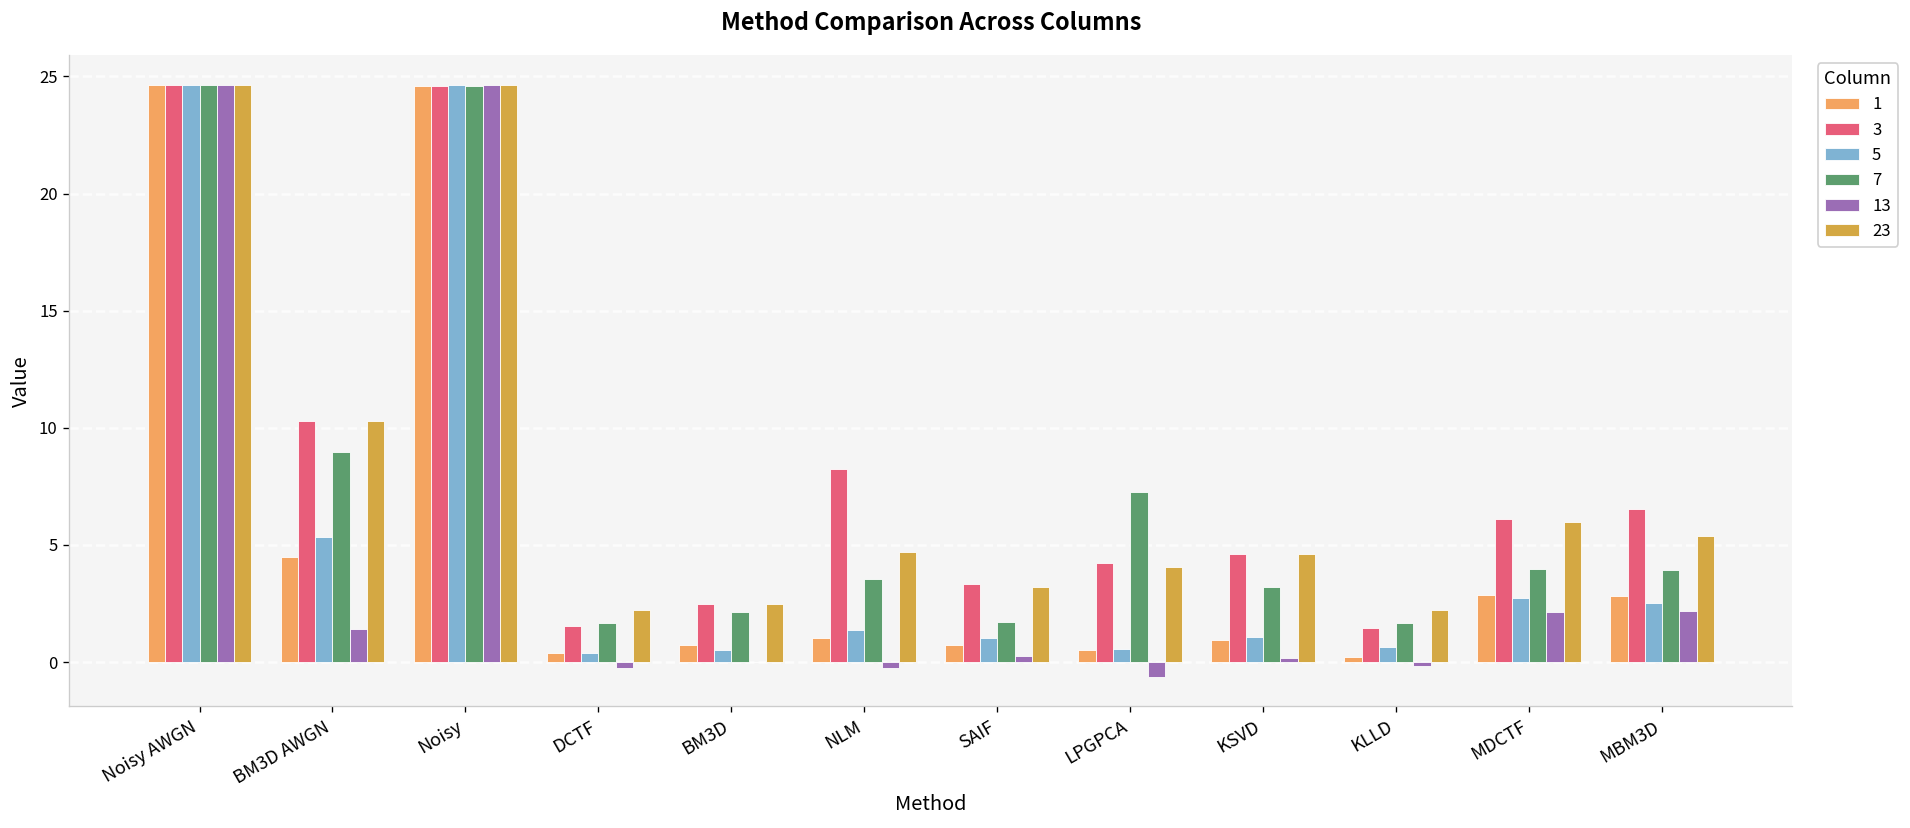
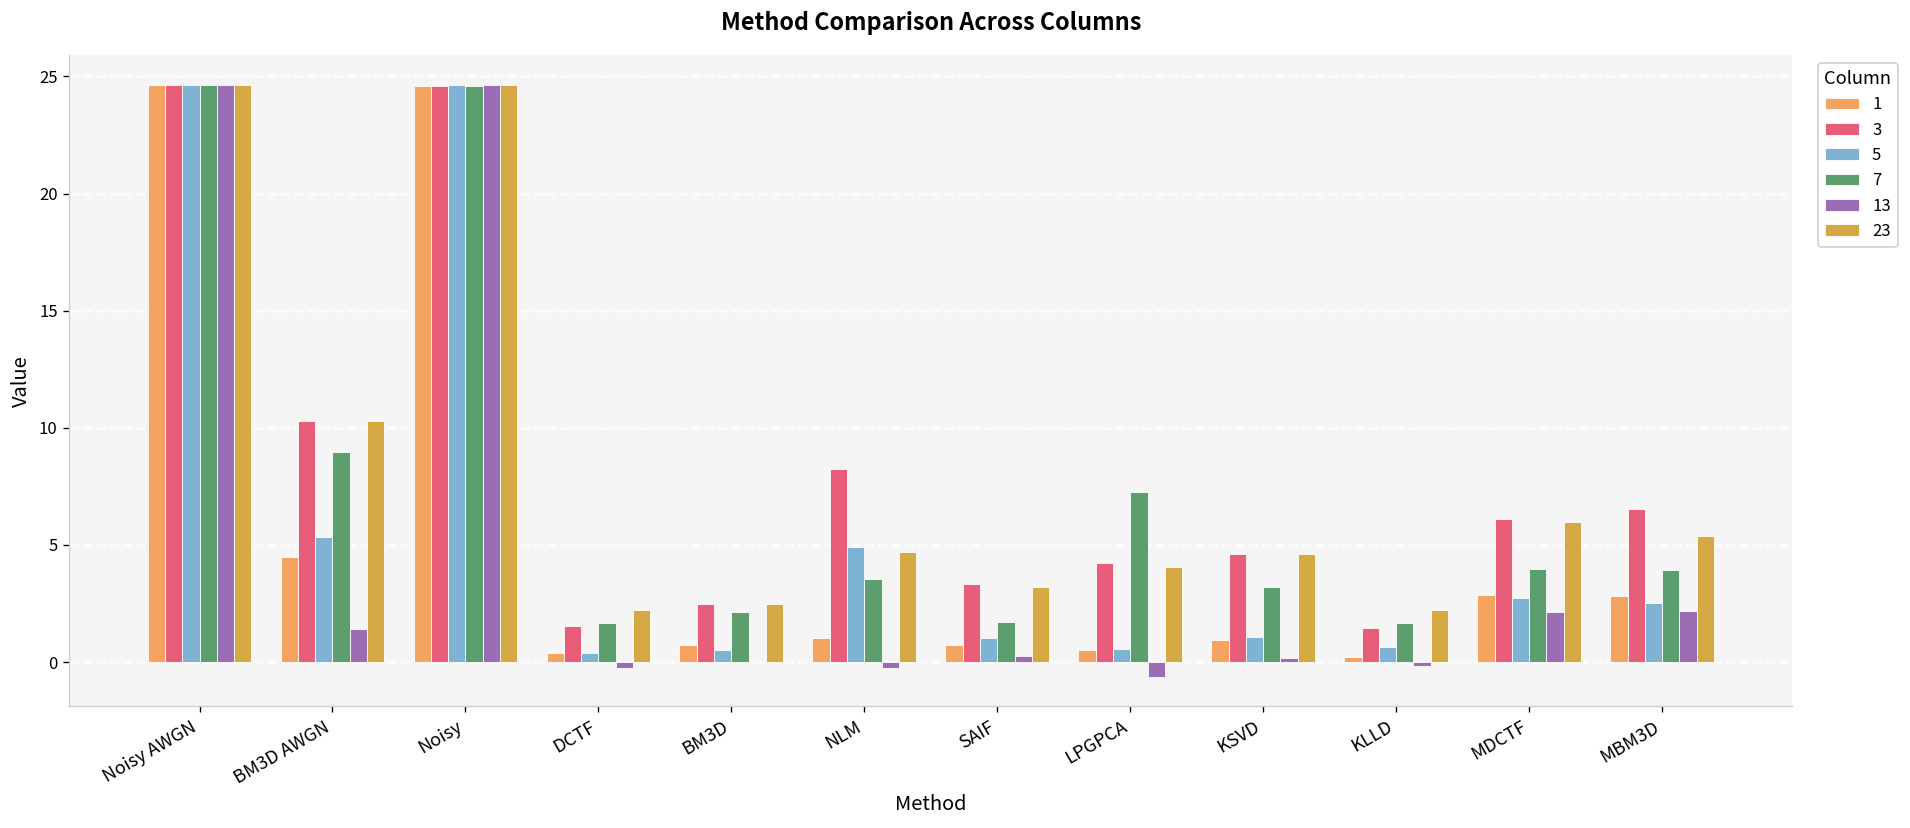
5, NLM: 1.4 -> 4.9
